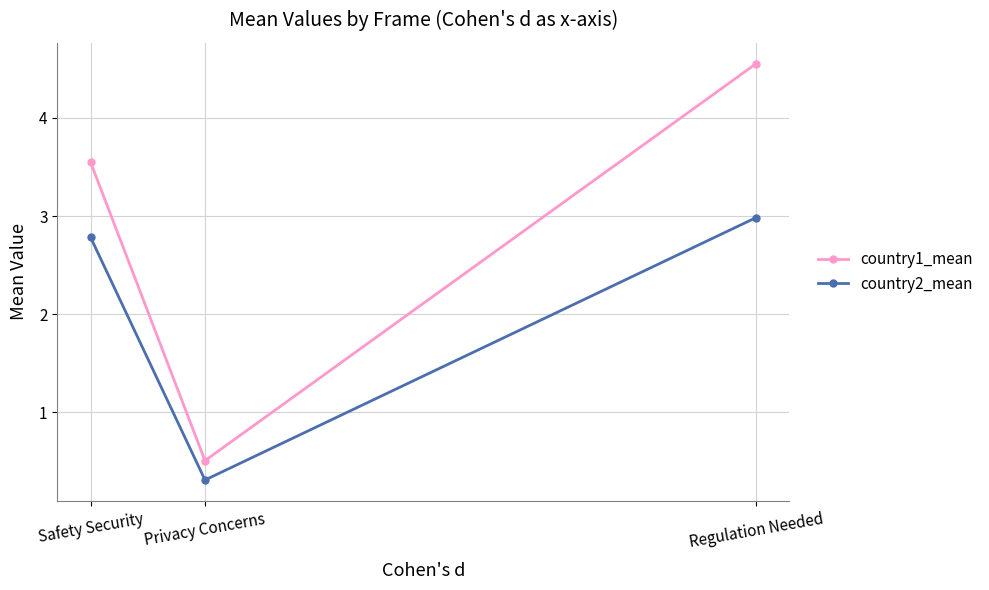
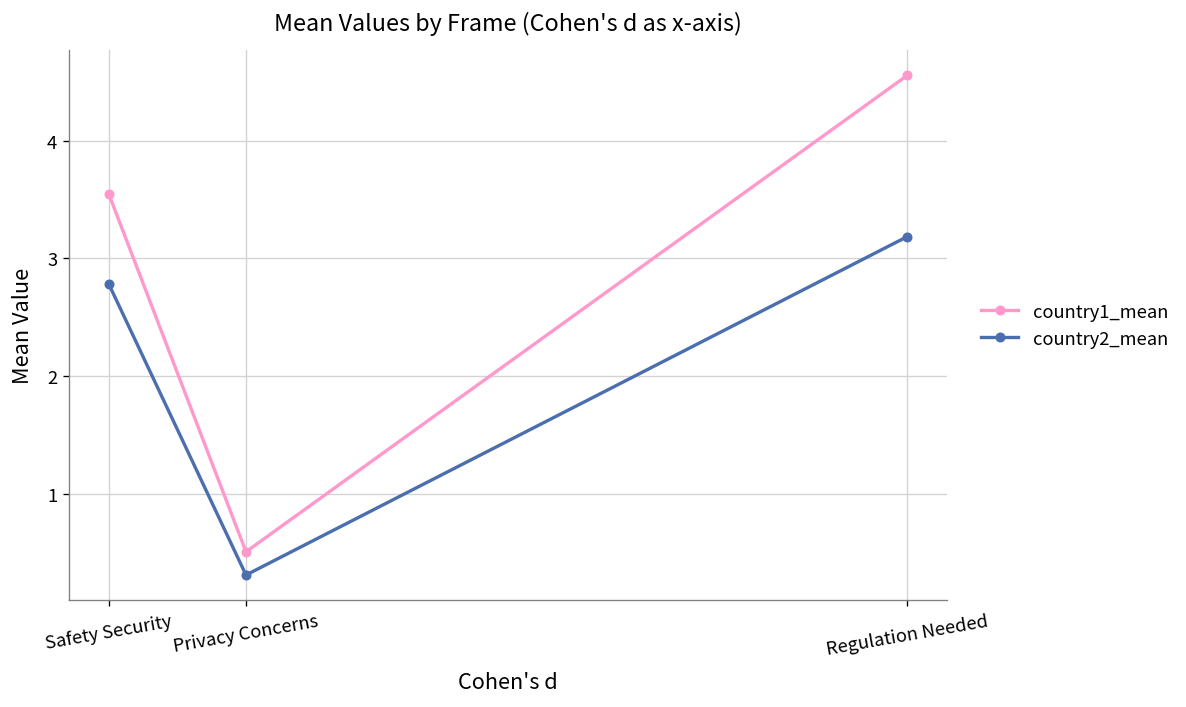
country2_mean, Regulation Needed: 3.0 -> 3.2
